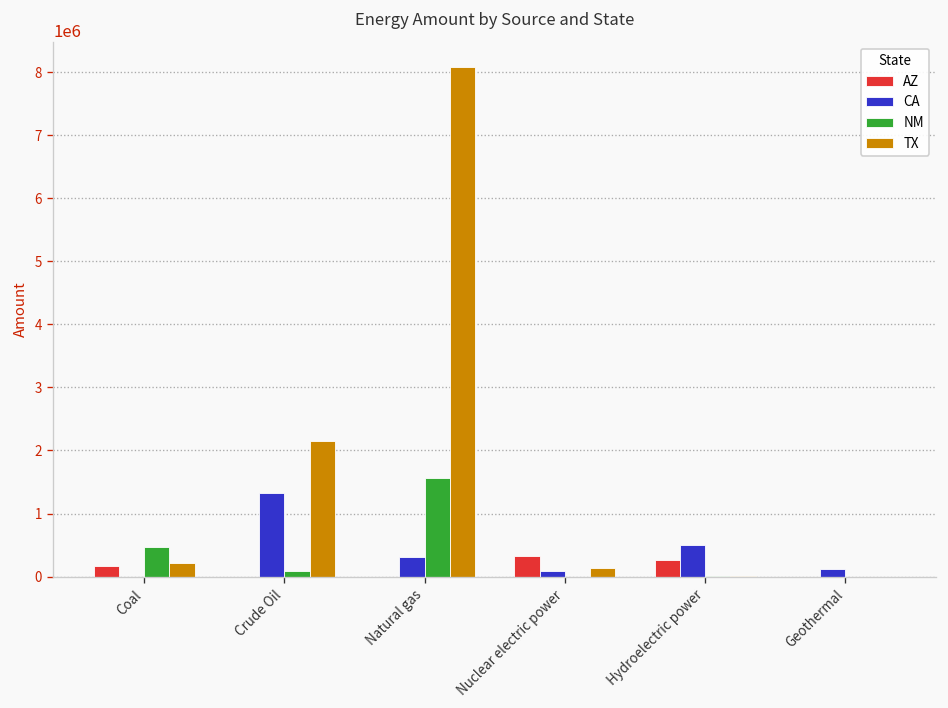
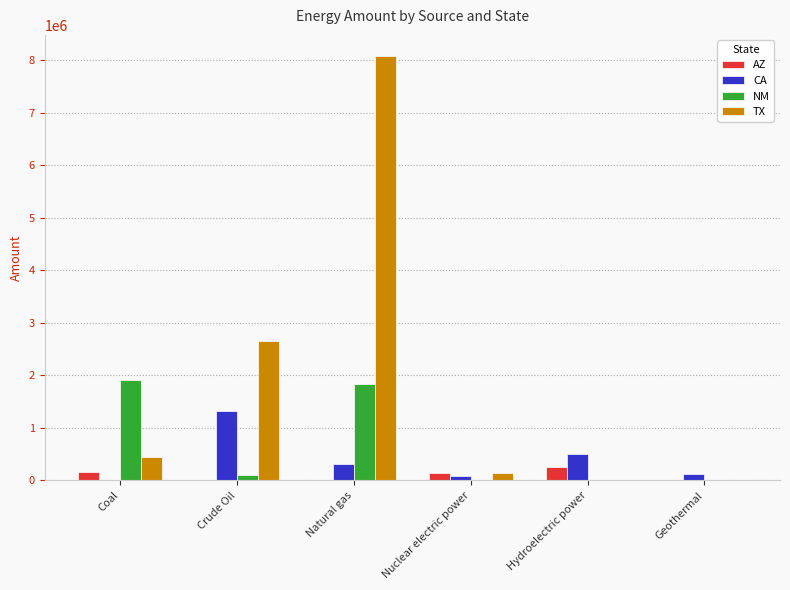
NM, Coal: 500000 -> 1900000
TX, Coal: 200000 -> 500000
TX, Crude Oil: 2100000 -> 2600000
NM, Natural gas: 1600000 -> 1800000
AZ, Nuclear electric power: 300000 -> 100000
